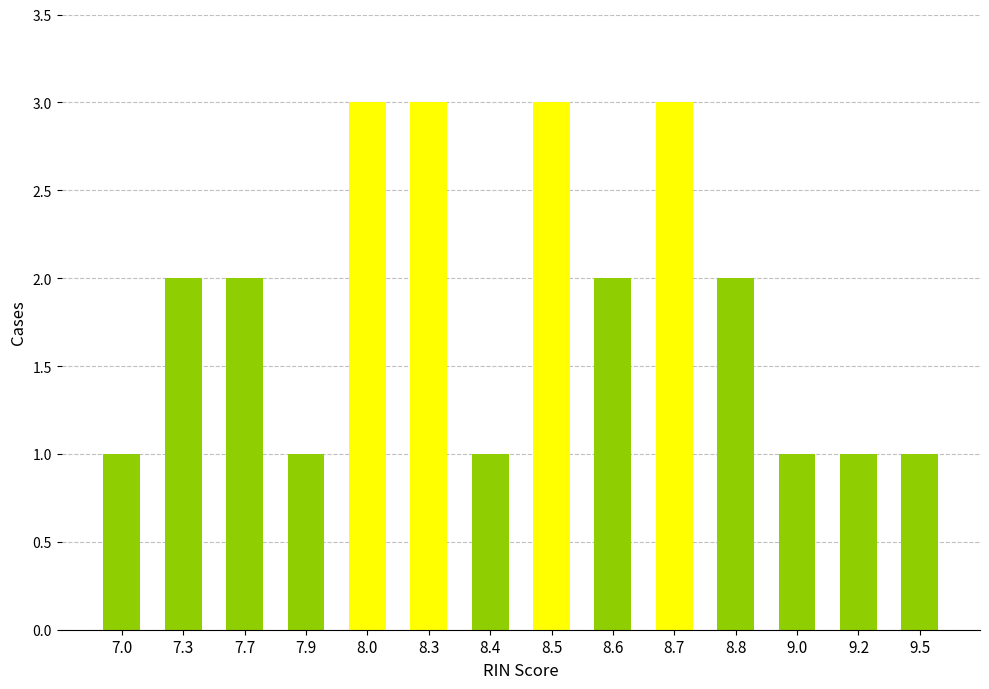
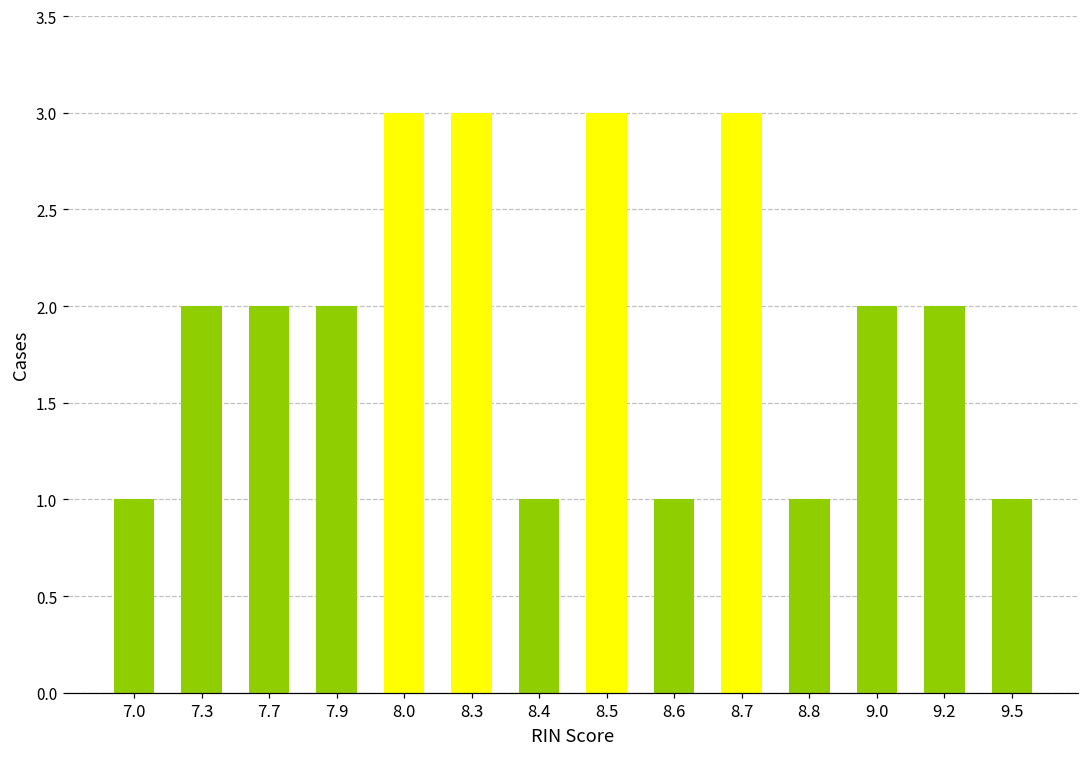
7.9: 1 -> 2
8.6: 2 -> 1
8.8: 2 -> 1
9.0: 1 -> 2
9.2: 1 -> 2
